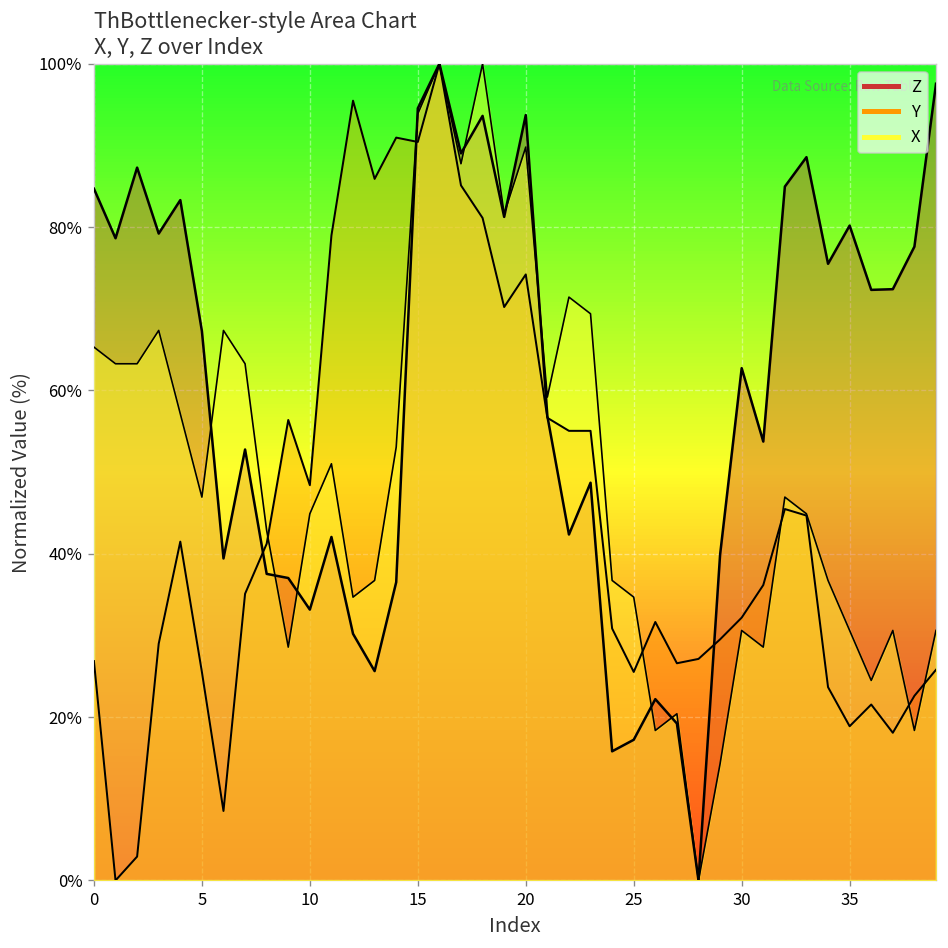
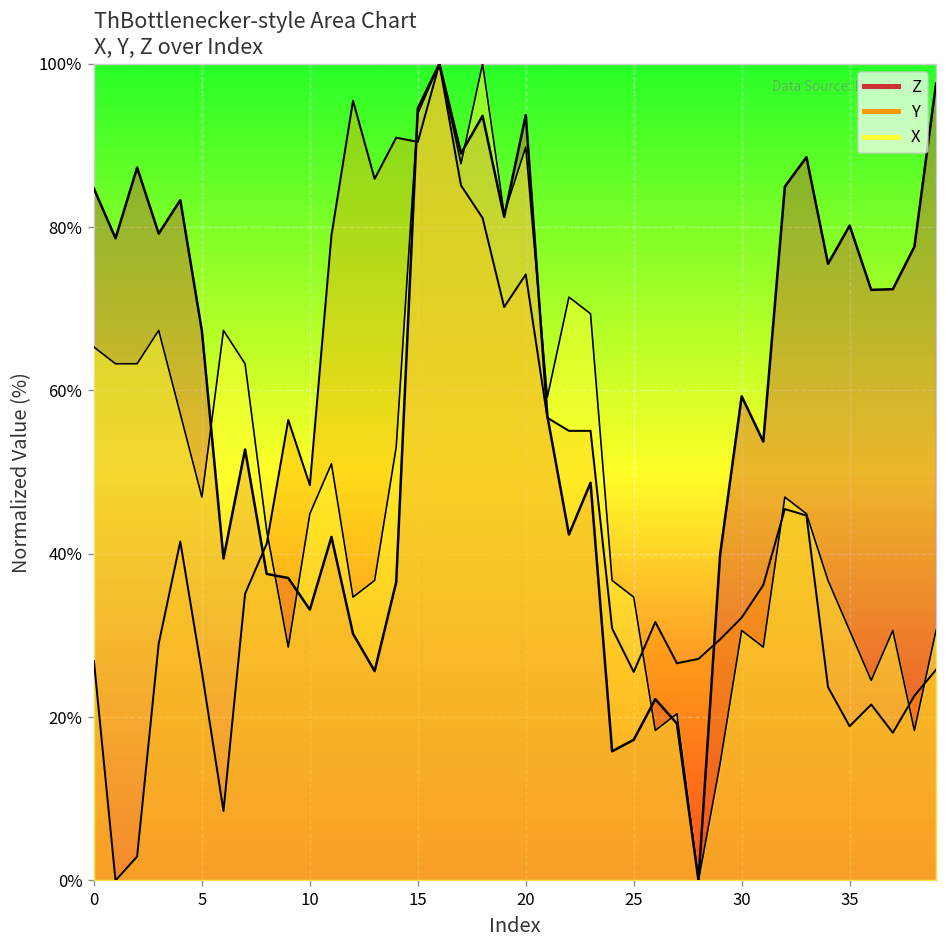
Z, 30: 63% -> 59%
